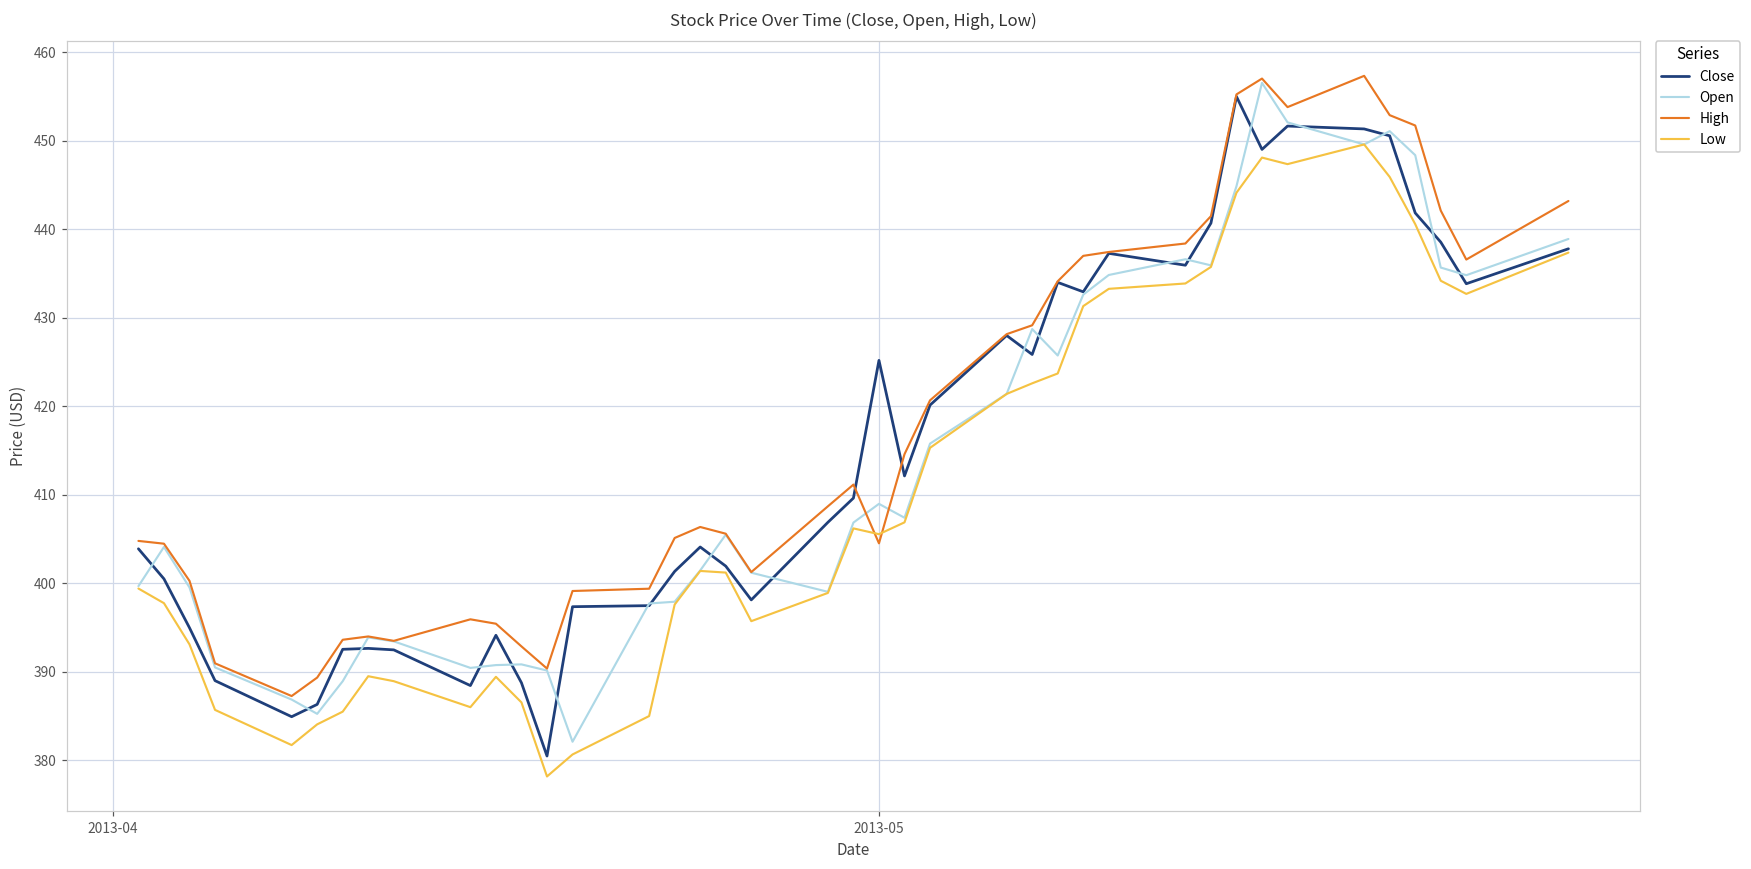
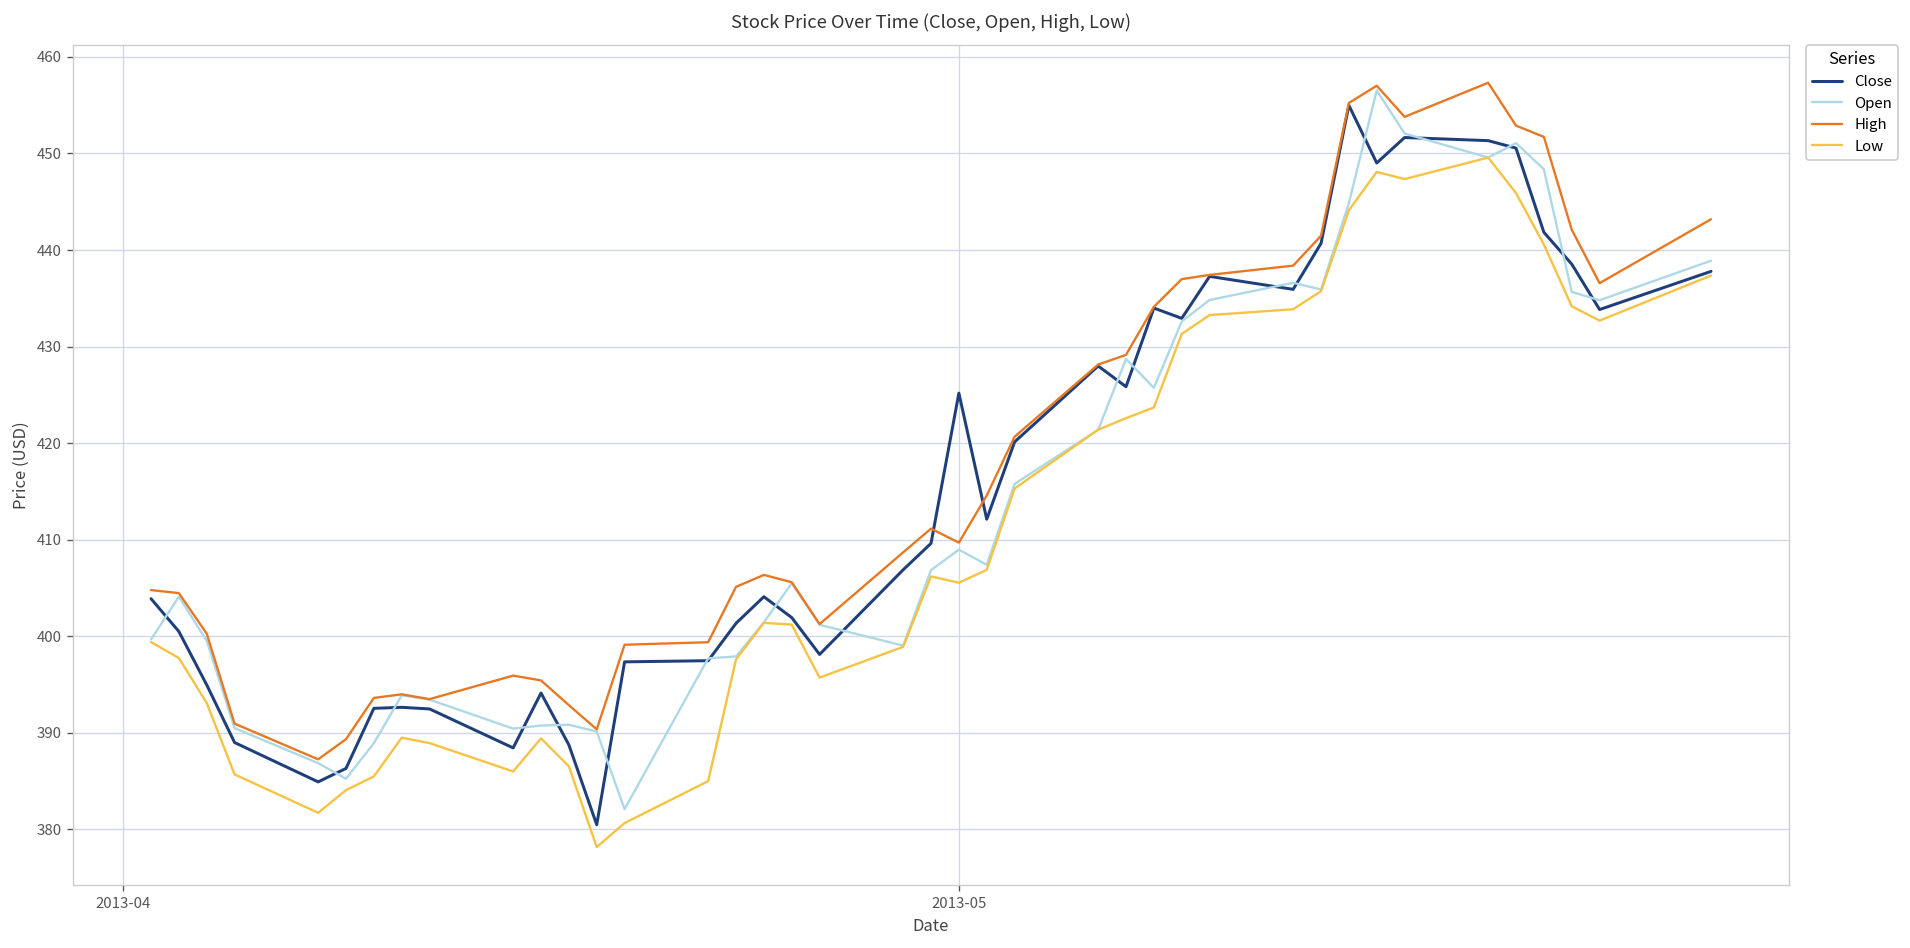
High, 2013-05: 405 -> 410
